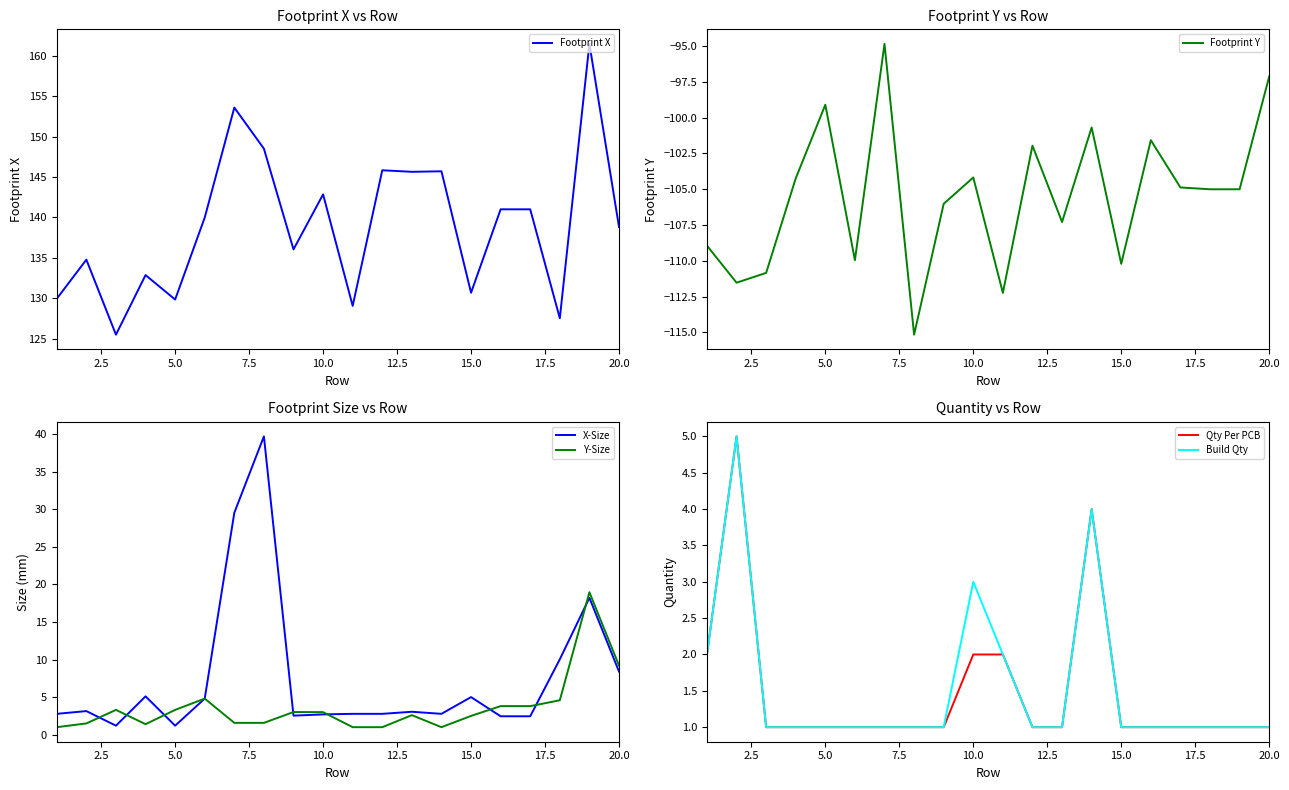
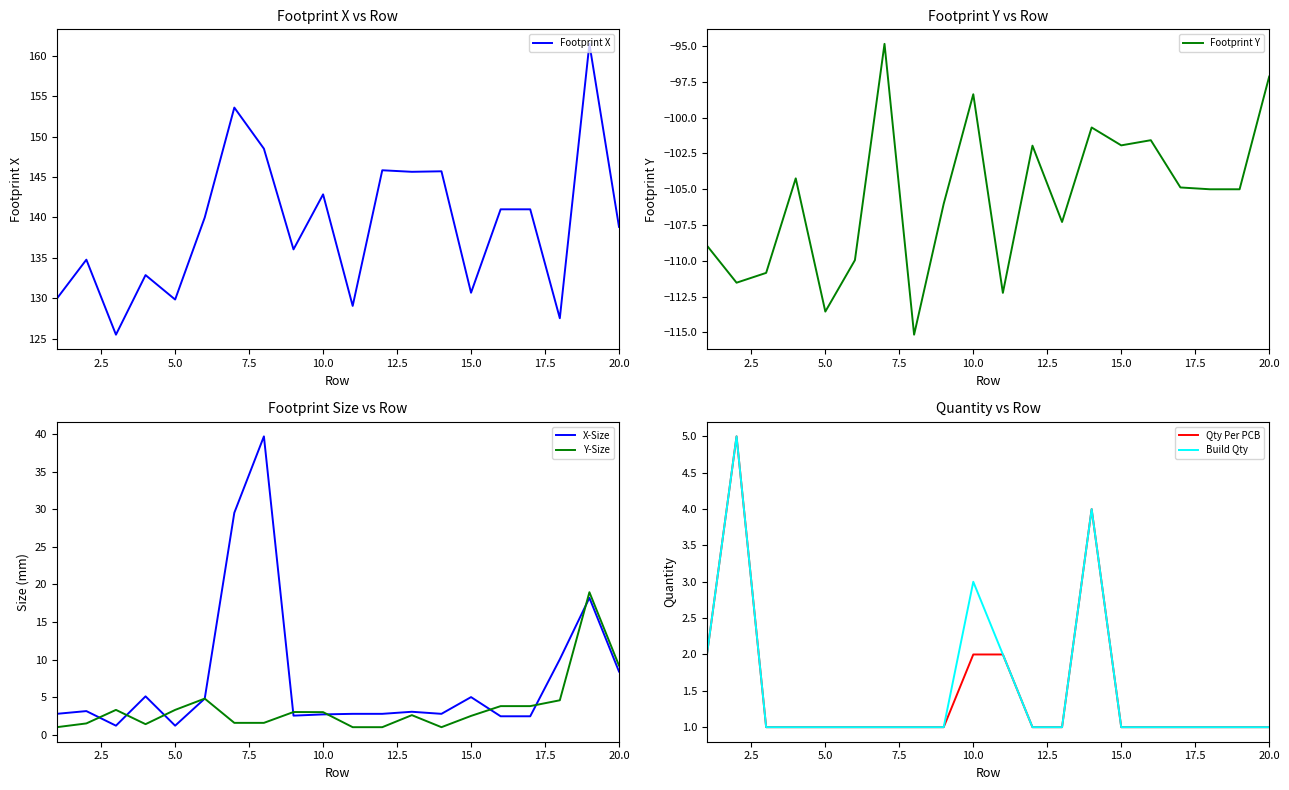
Footprint Y vs Row, 5.0: -99.1 -> -113.5
Footprint Y vs Row, 10.0: -104.2 -> -98.4
Footprint Y vs Row, 15.0: -110.2 -> -101.9
